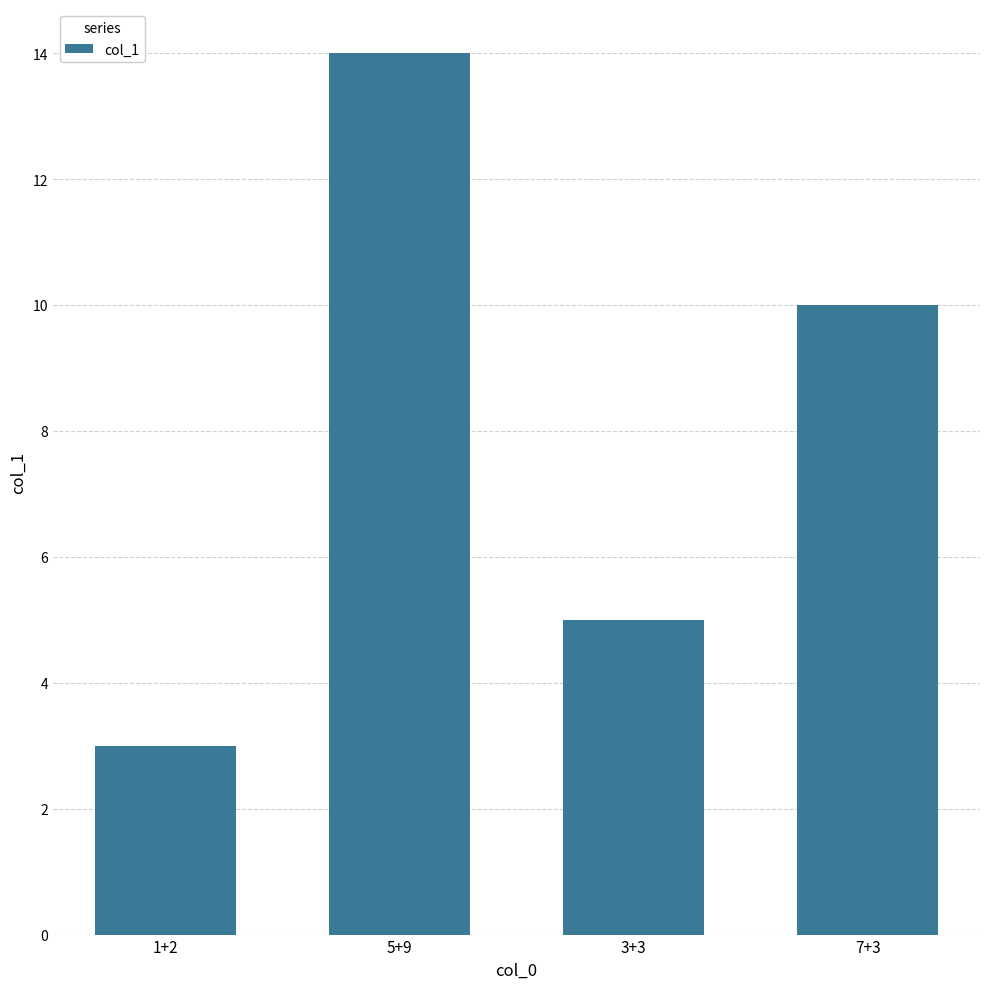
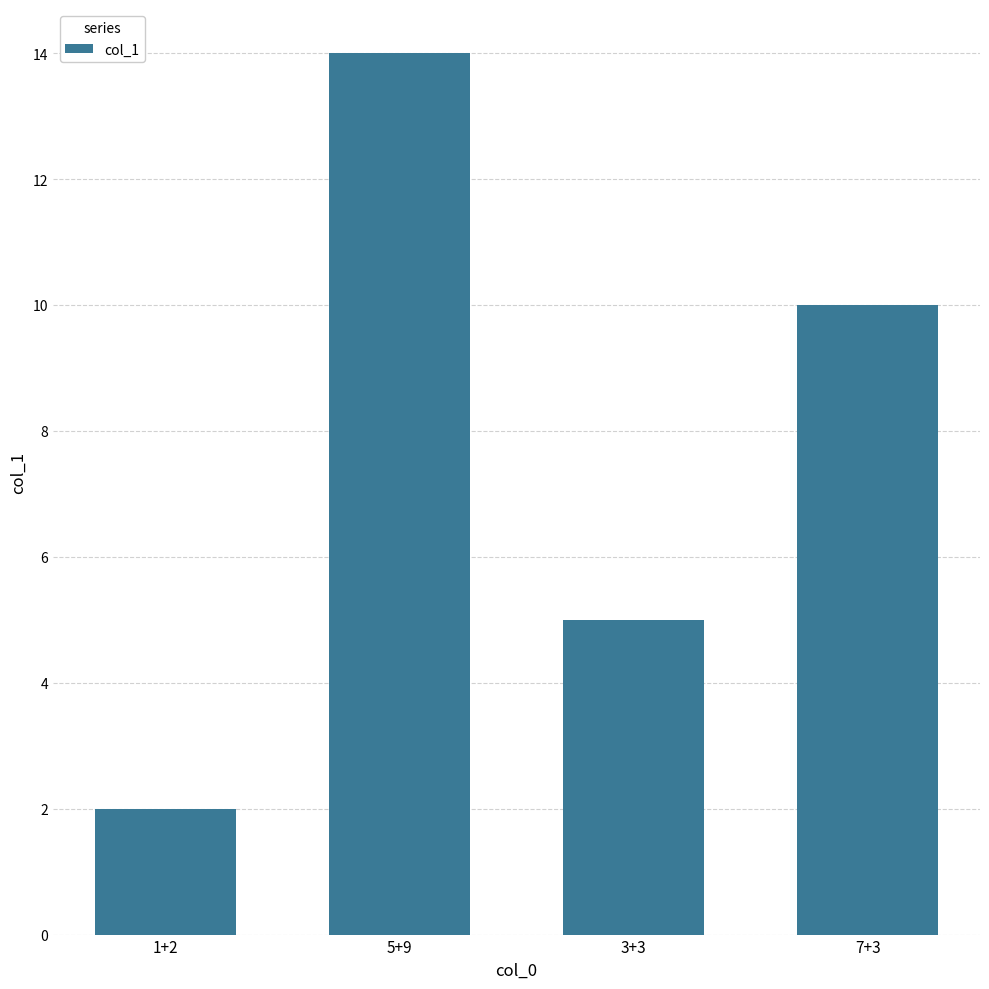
1+2: 3 -> 2
